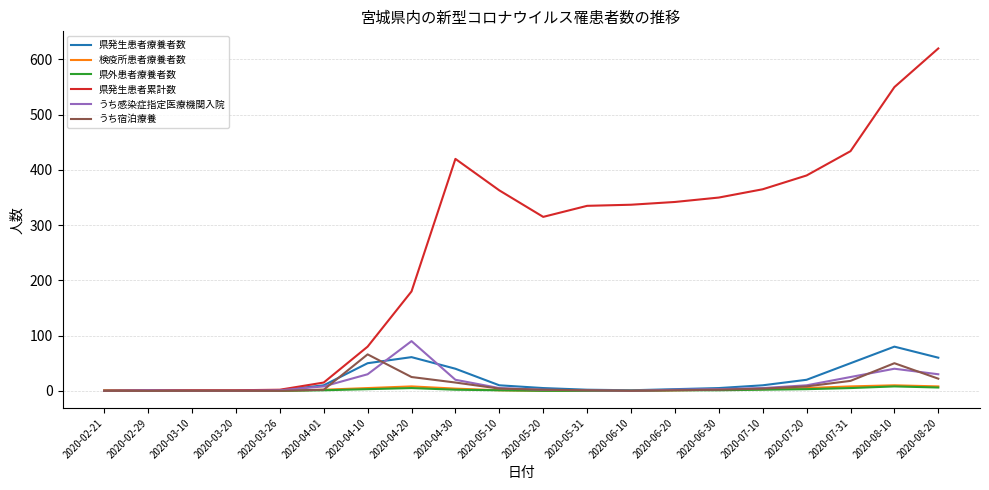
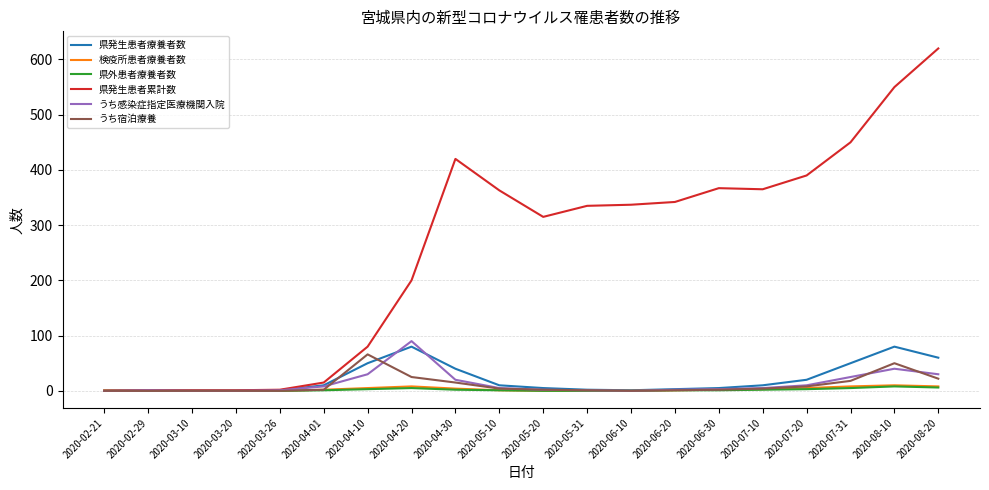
県発生患者療養者数, 2020-04-20: 60 -> 80
県発生患者累計数, 2020-04-20: 180 -> 200
県発生患者累計数, 2020-06-30: 350 -> 370
県発生患者累計数, 2020-07-31: 430 -> 450
